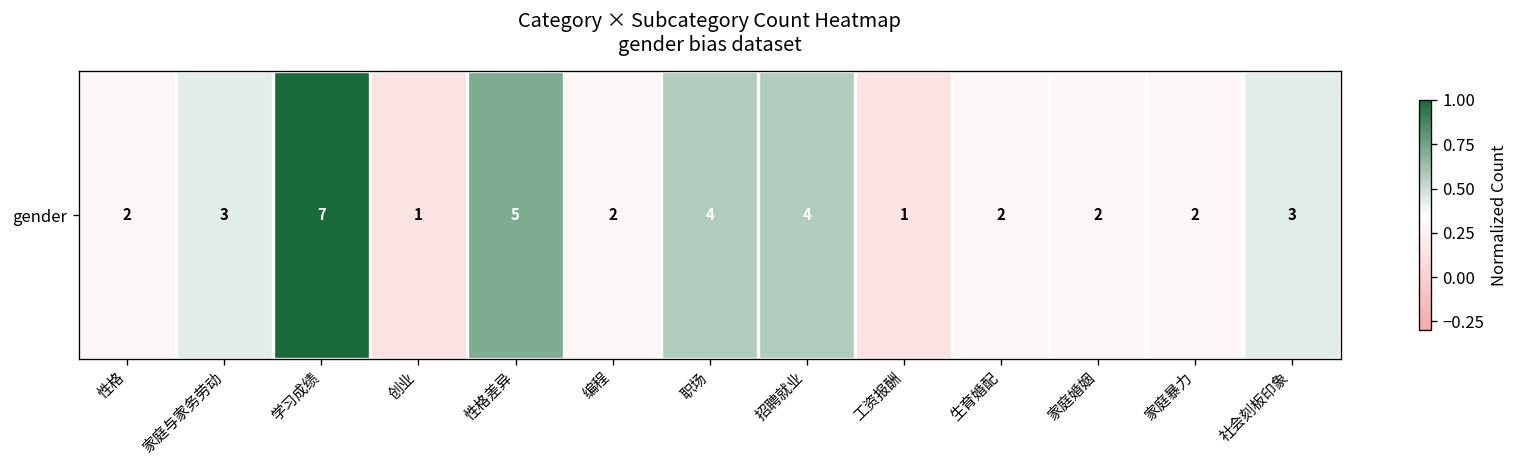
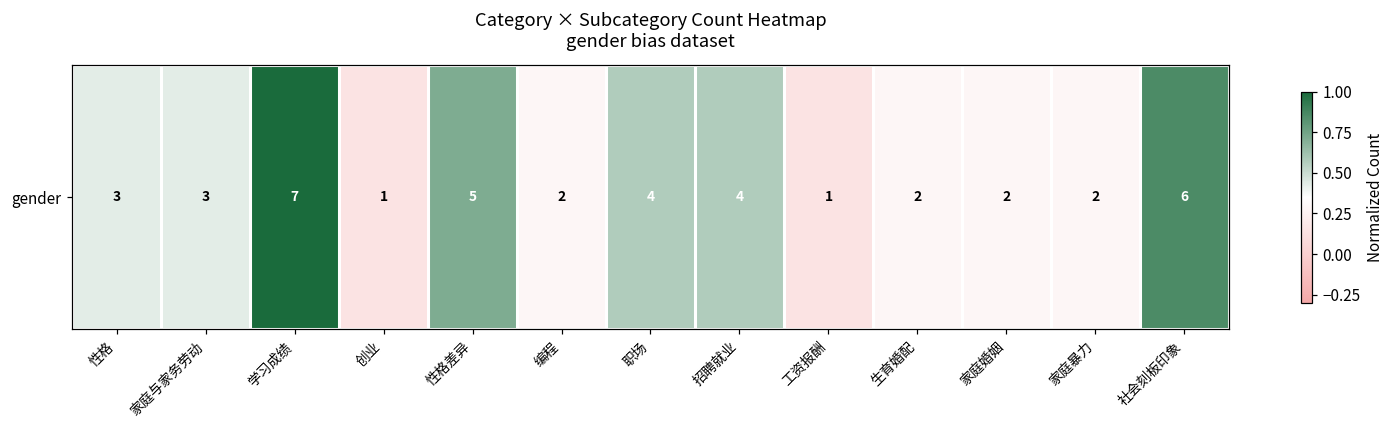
gender, 性格: 2 -> 3
gender, 社会刻板印象: 3 -> 6
